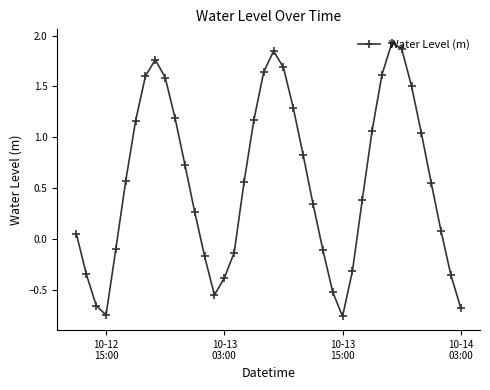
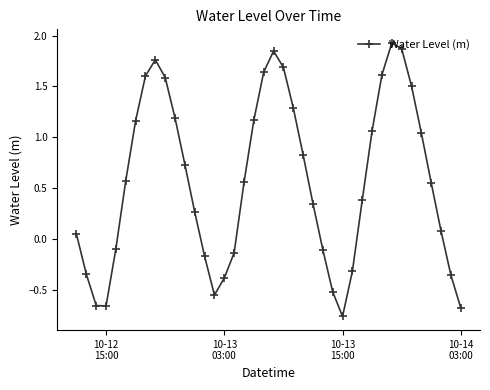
10-12 15:00: -0.75 -> -0.66
